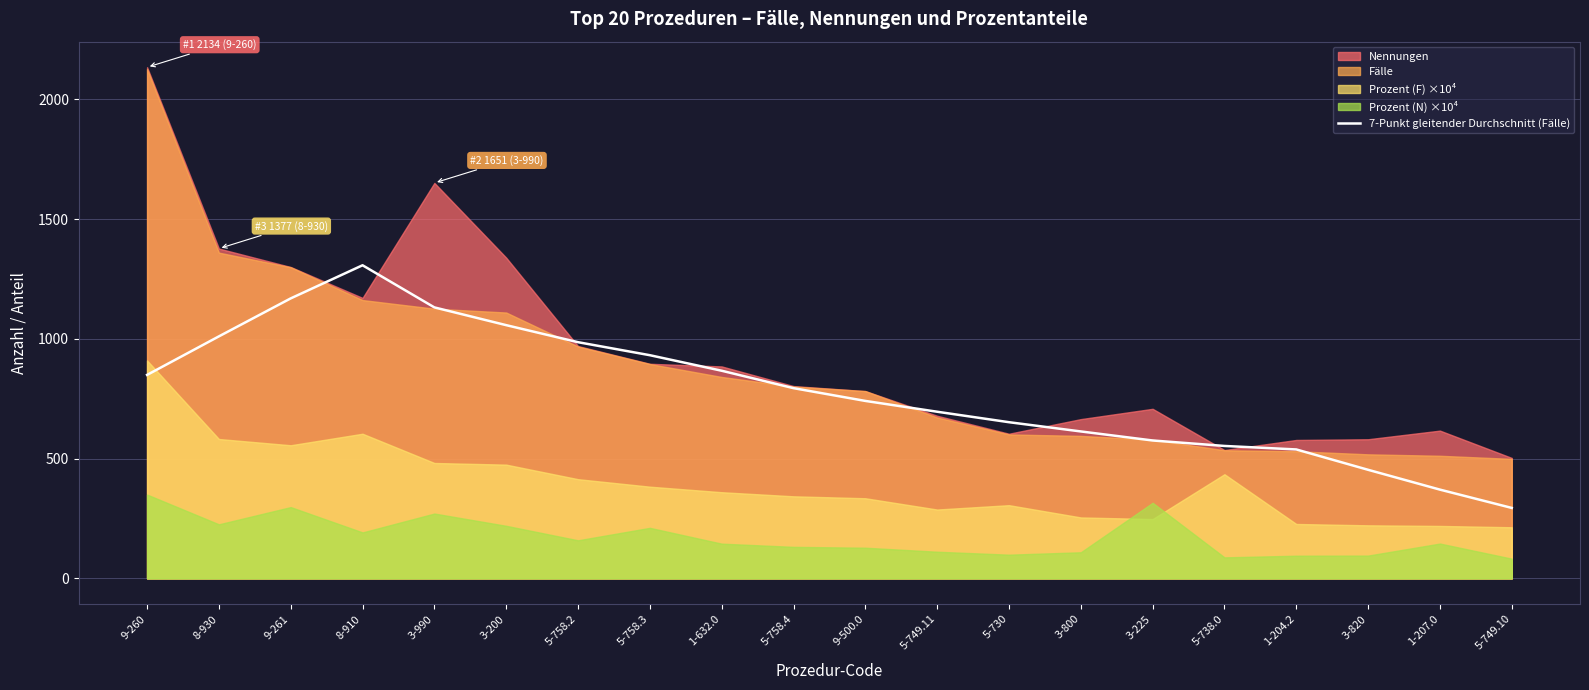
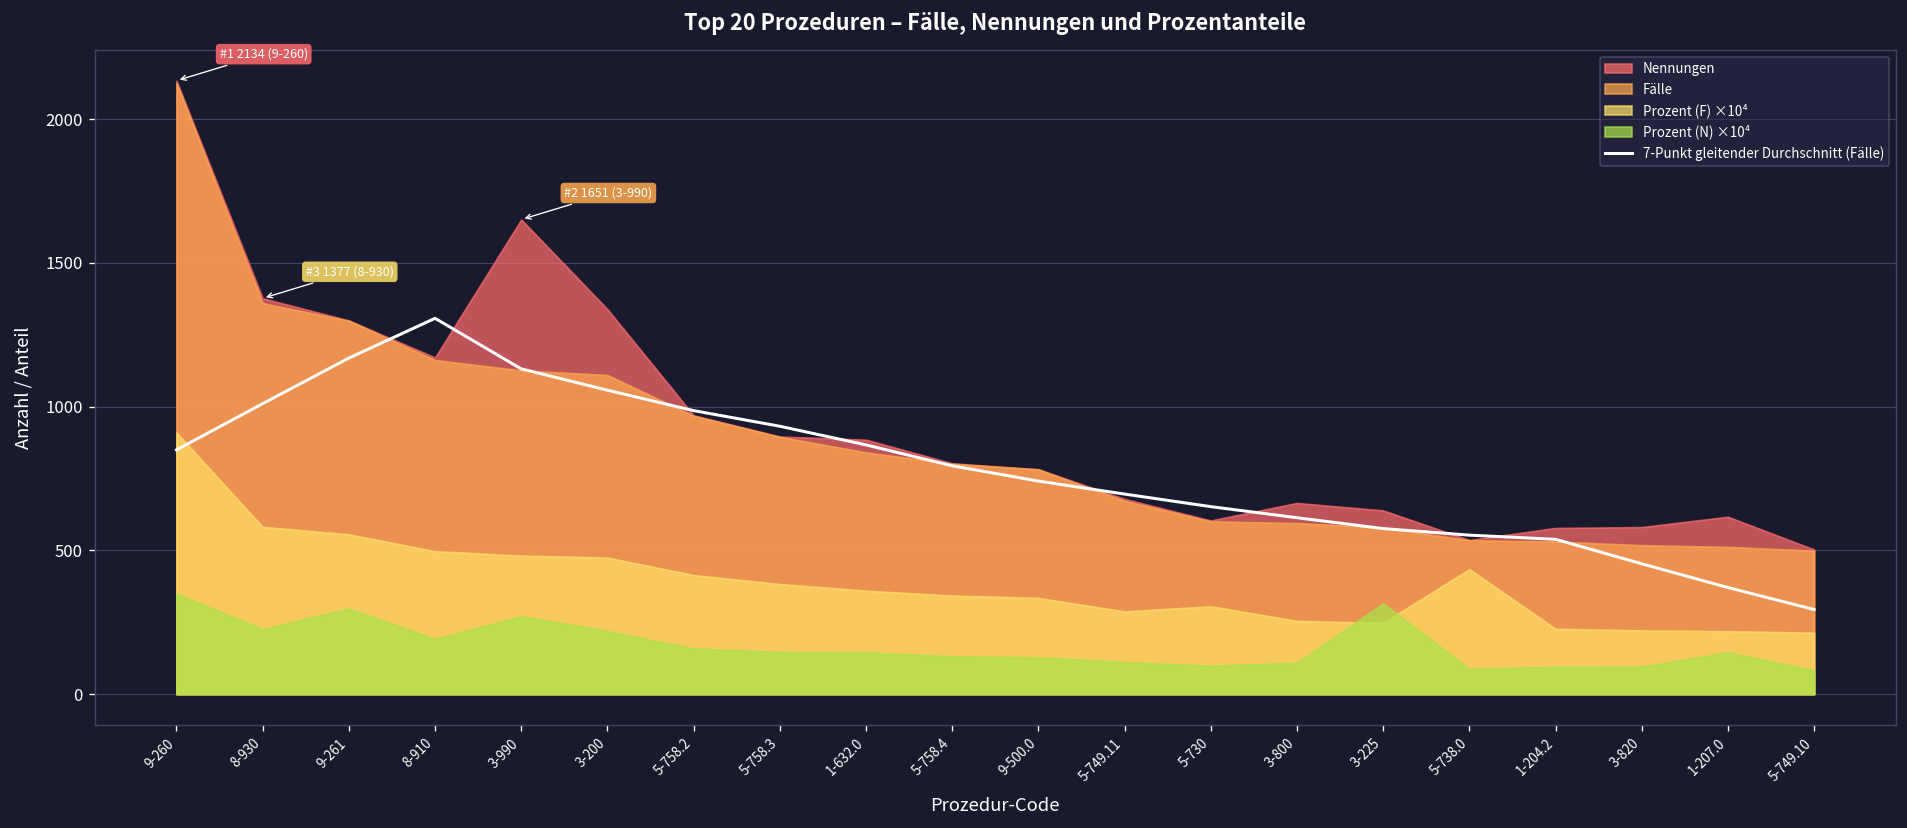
Prozent (F) ×10⁴, 8-910: 600 -> 500
Prozent (N) ×10⁴, 5-758.3: 210 -> 150
Nennungen, 3-225: 710 -> 640
